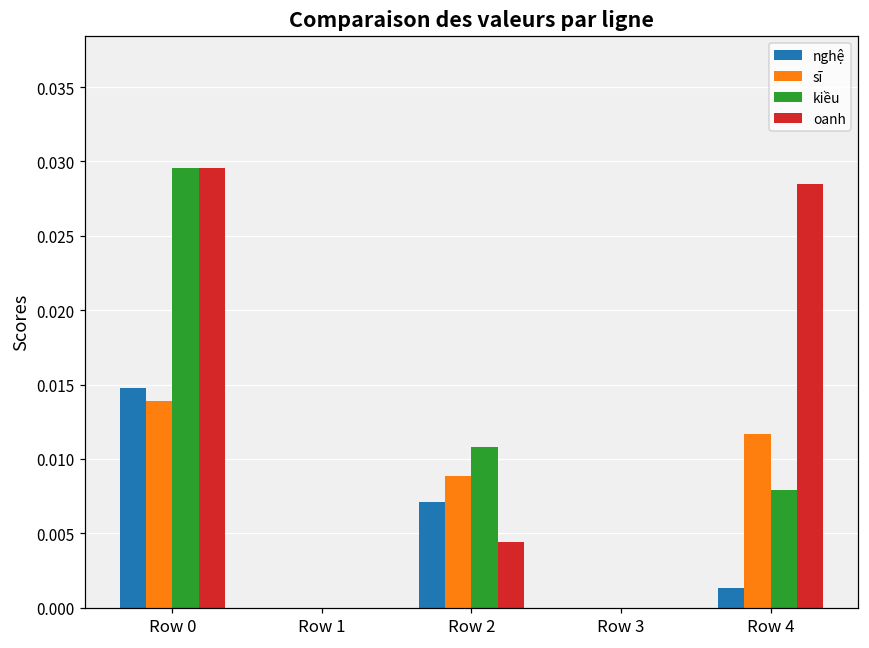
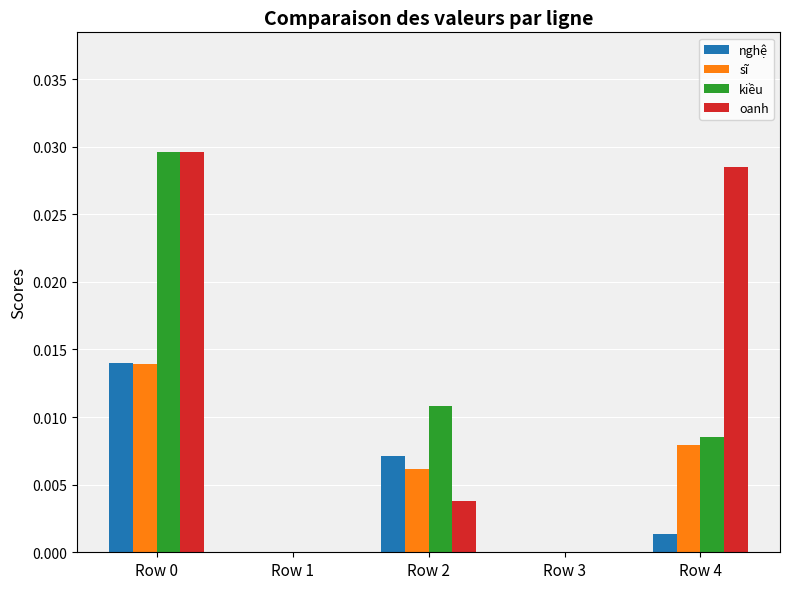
nghệ, Row 0: 0.0148 -> 0.0140
sĩ, Row 2: 0.0089 -> 0.0062
oanh, Row 2: 0.0044 -> 0.0038
sĩ, Row 4: 0.0117 -> 0.0079
kiều, Row 4: 0.0079 -> 0.0085
